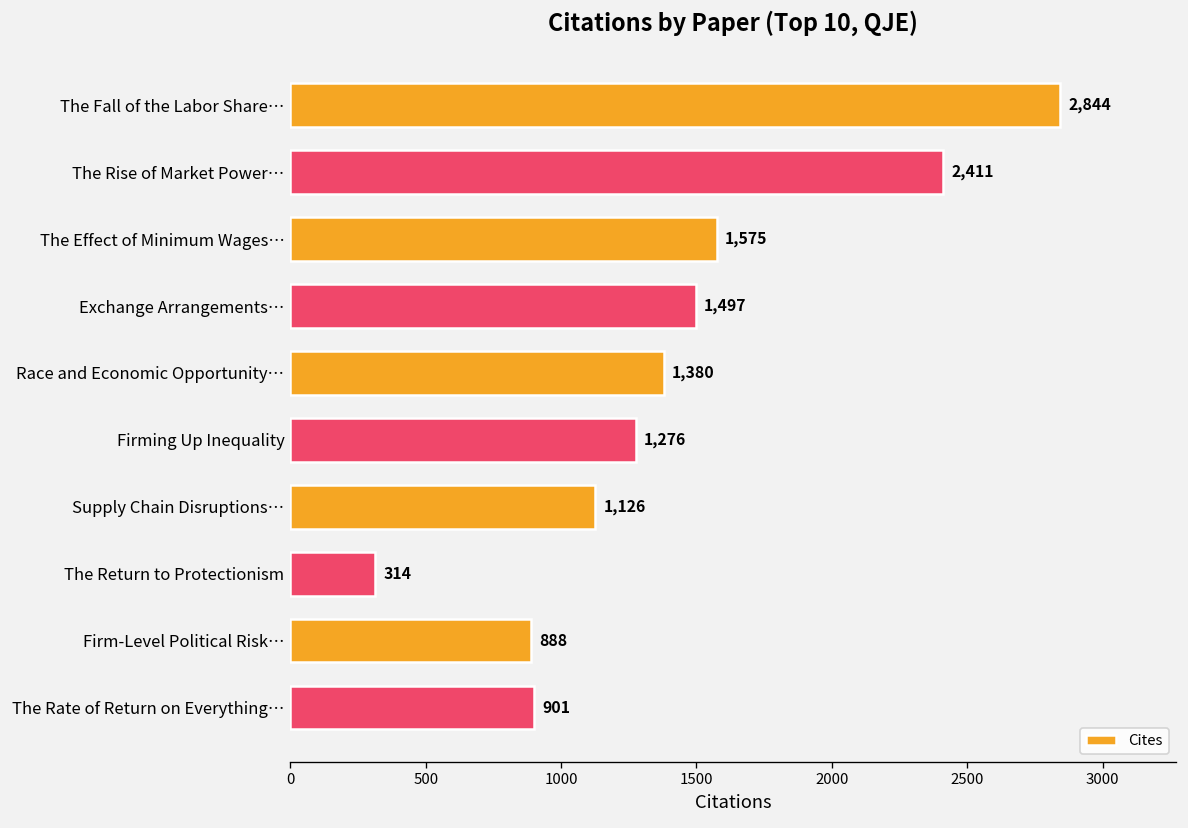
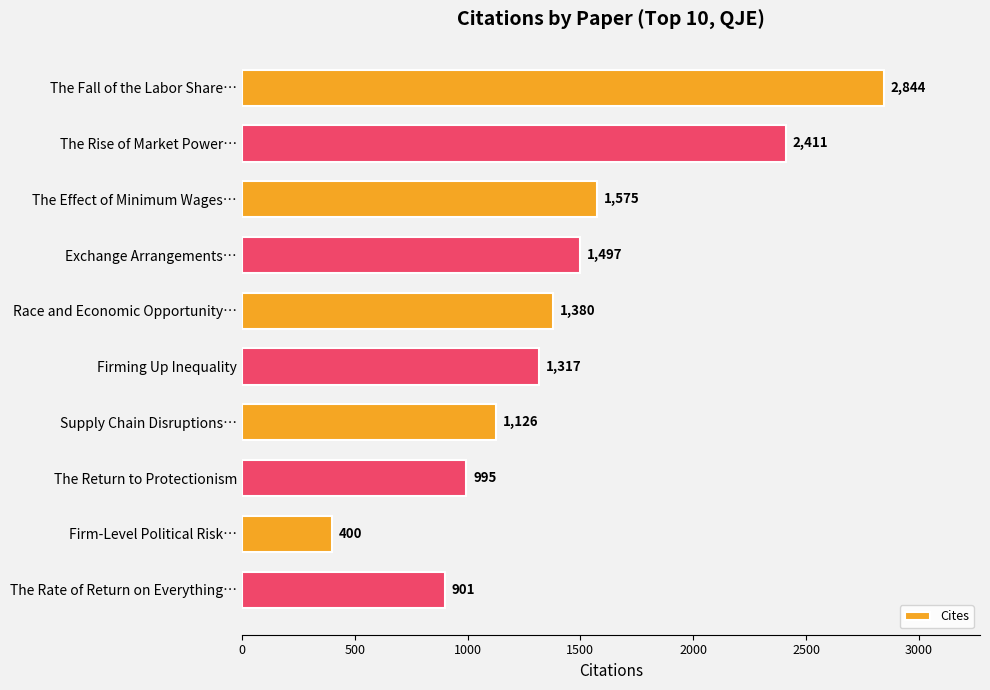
Firming Up Inequality: 1,276 -> 1,317
The Return to Protectionism: 314 -> 995
Firm-Level Political Risk…: 888 -> 400
